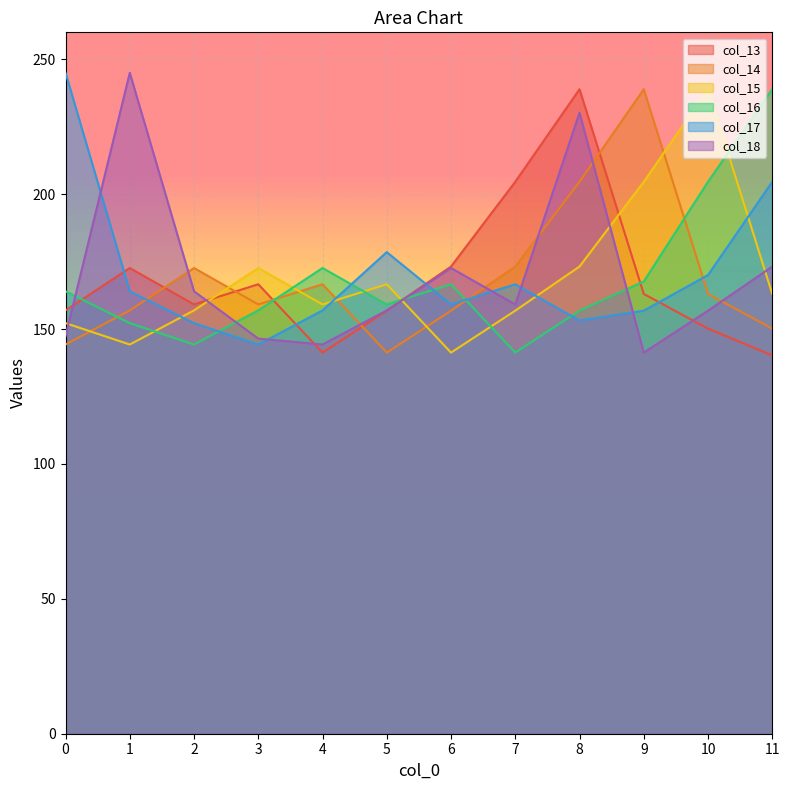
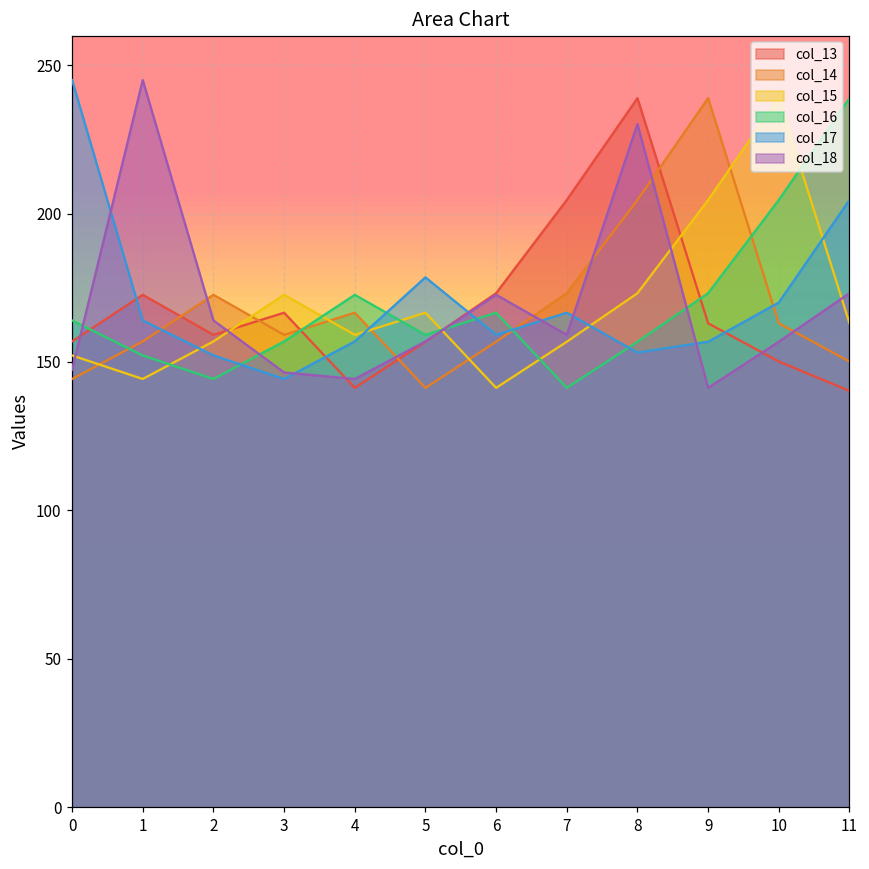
col_16, 9: 168 -> 173
